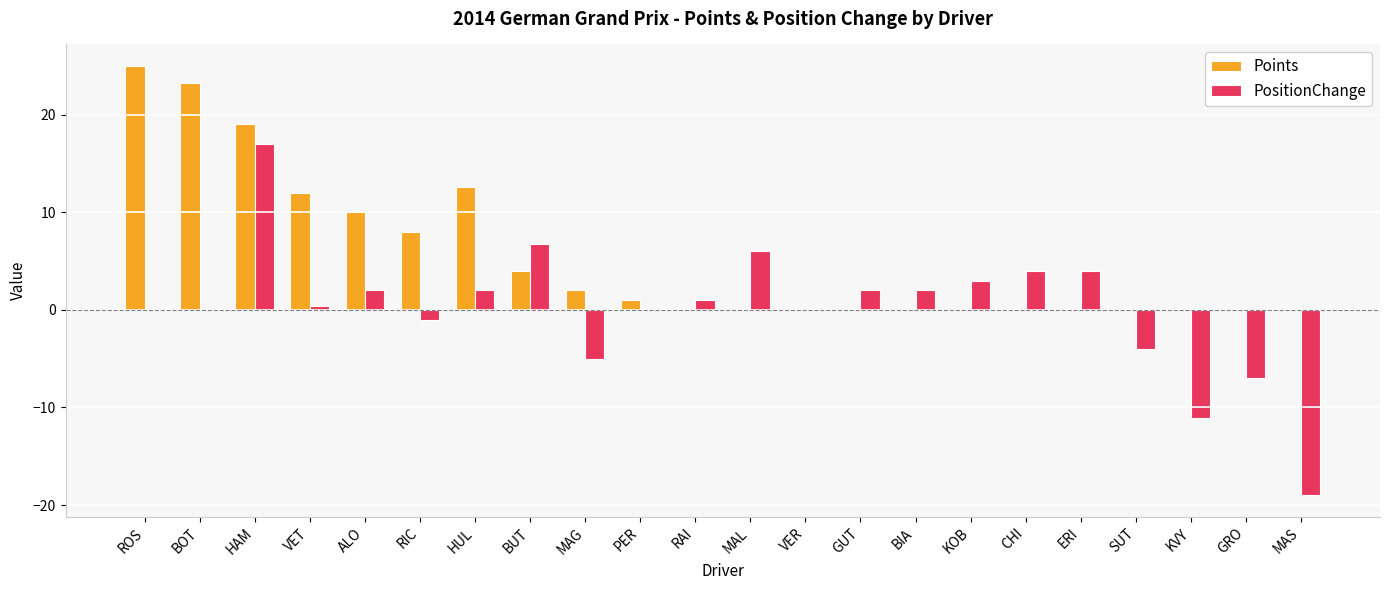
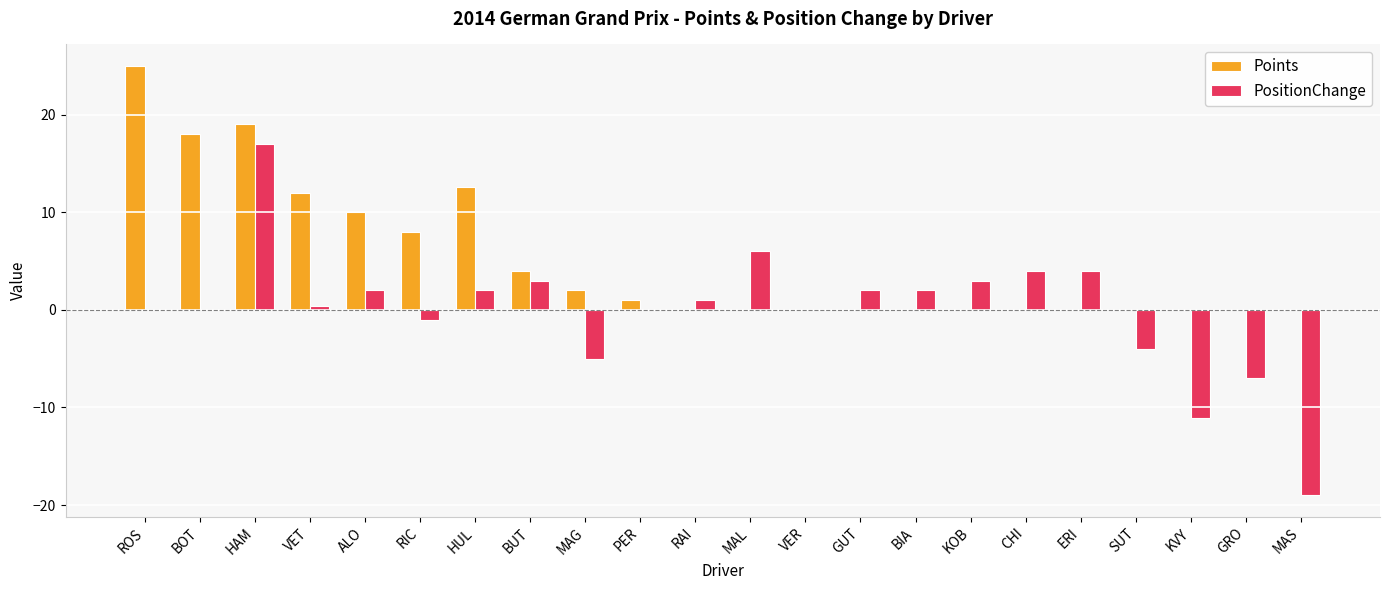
Points, BOT: 23 -> 18
PositionChange, BUT: 7 -> 3
